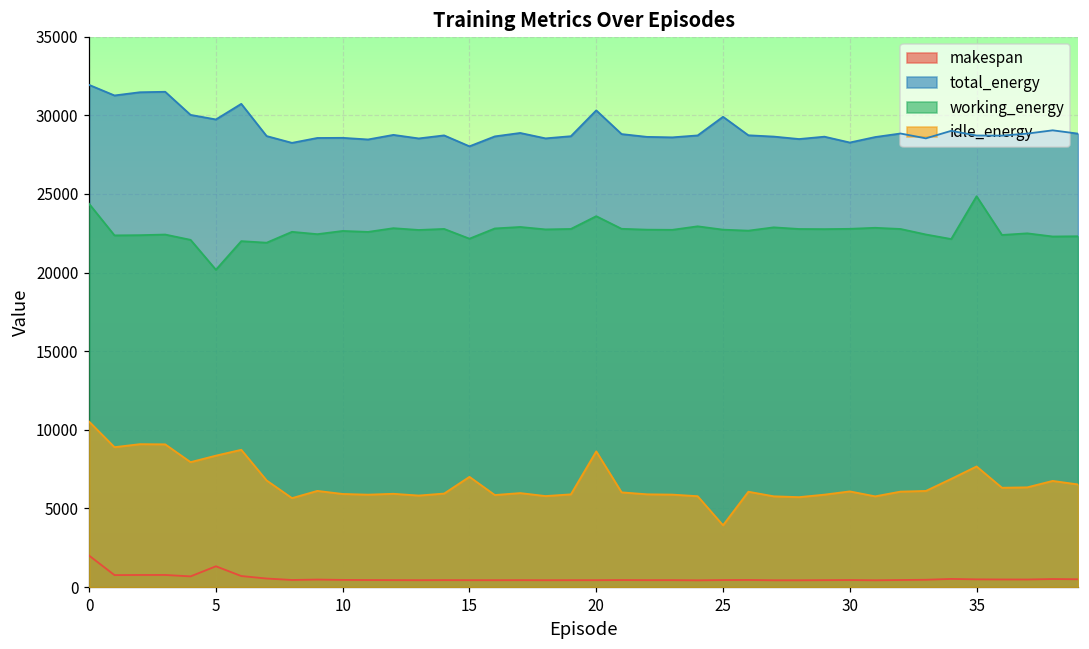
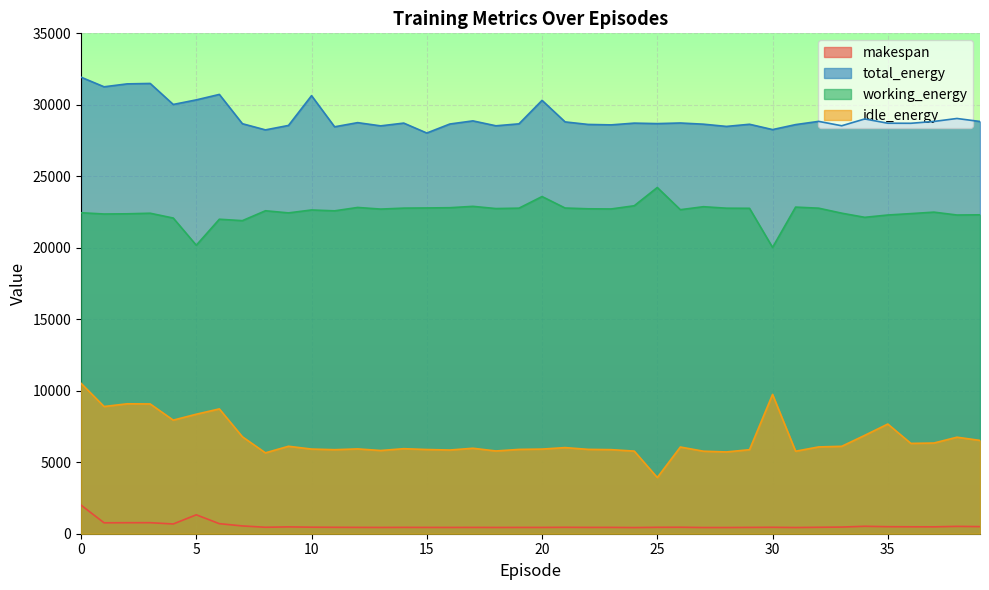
working_energy, 0: 24400 -> 22500
total_energy, 5: 29700 -> 30300
total_energy, 10: 28600 -> 30600
working_energy, 15: 22200 -> 22800
idle_energy, 15: 7000 -> 5900
idle_energy, 20: 8600 -> 5900
total_energy, 25: 29900 -> 28700
working_energy, 25: 22700 -> 24200
working_energy, 30: 22800 -> 20000
idle_energy, 30: 6100 -> 9700
working_energy, 35: 24900 -> 22300
